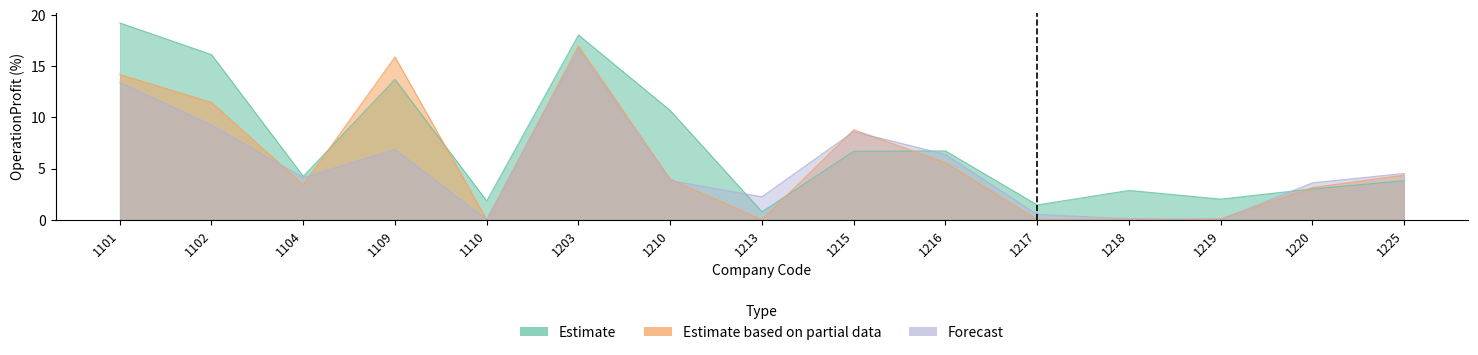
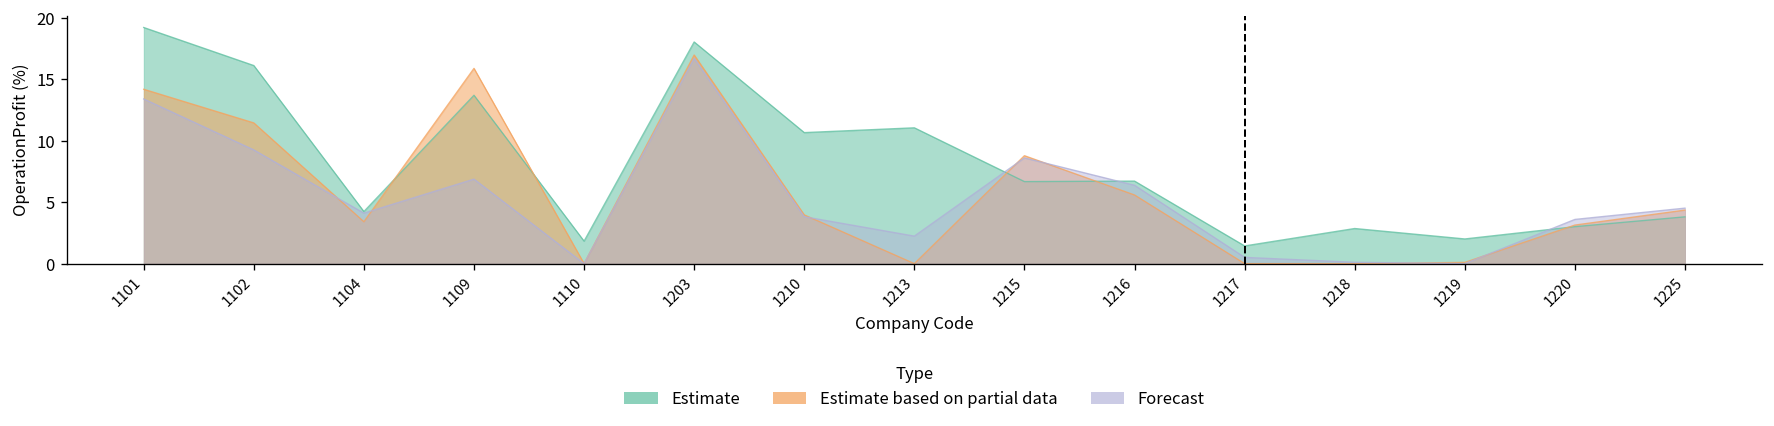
Estimate, 1213: 0.8 -> 11.1
